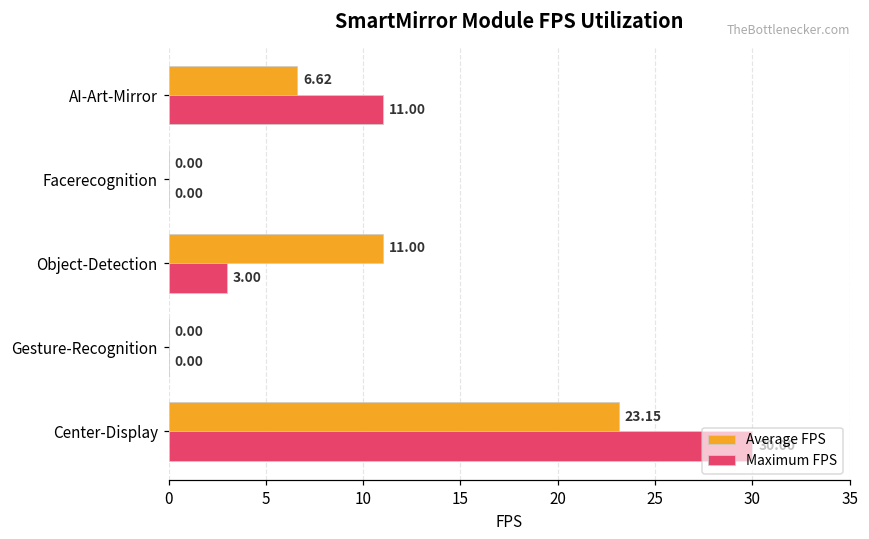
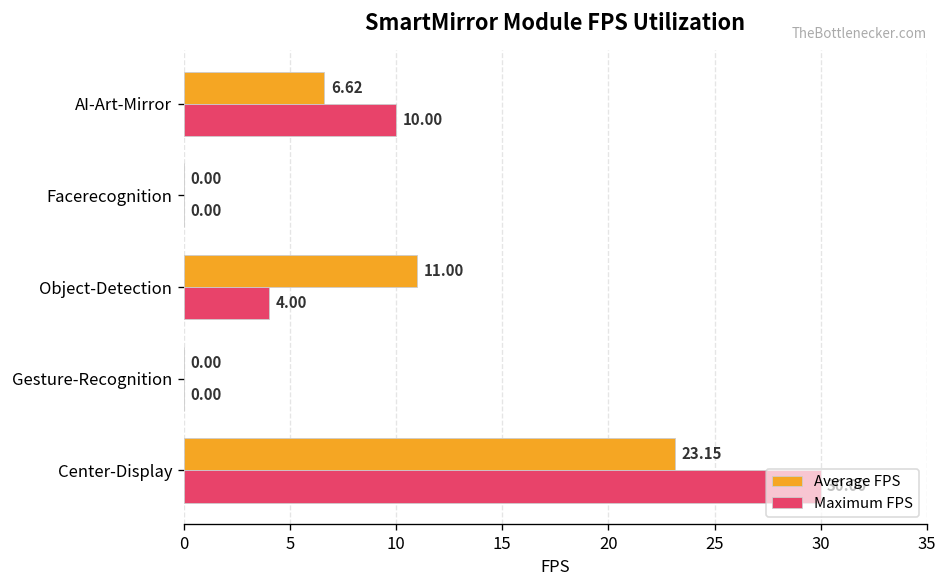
Maximum FPS, AI-Art-Mirror: 11.00 -> 10.00
Maximum FPS, Object-Detection: 3.00 -> 4.00
